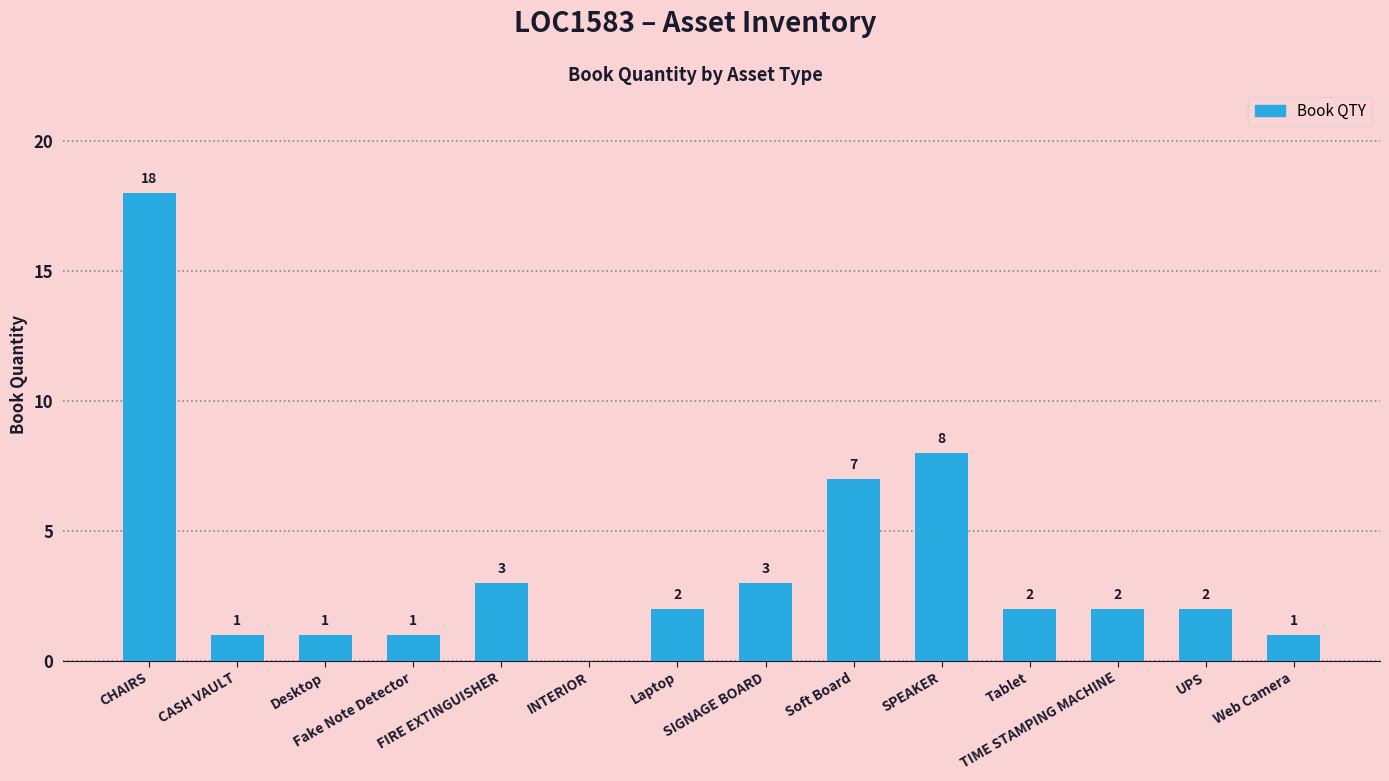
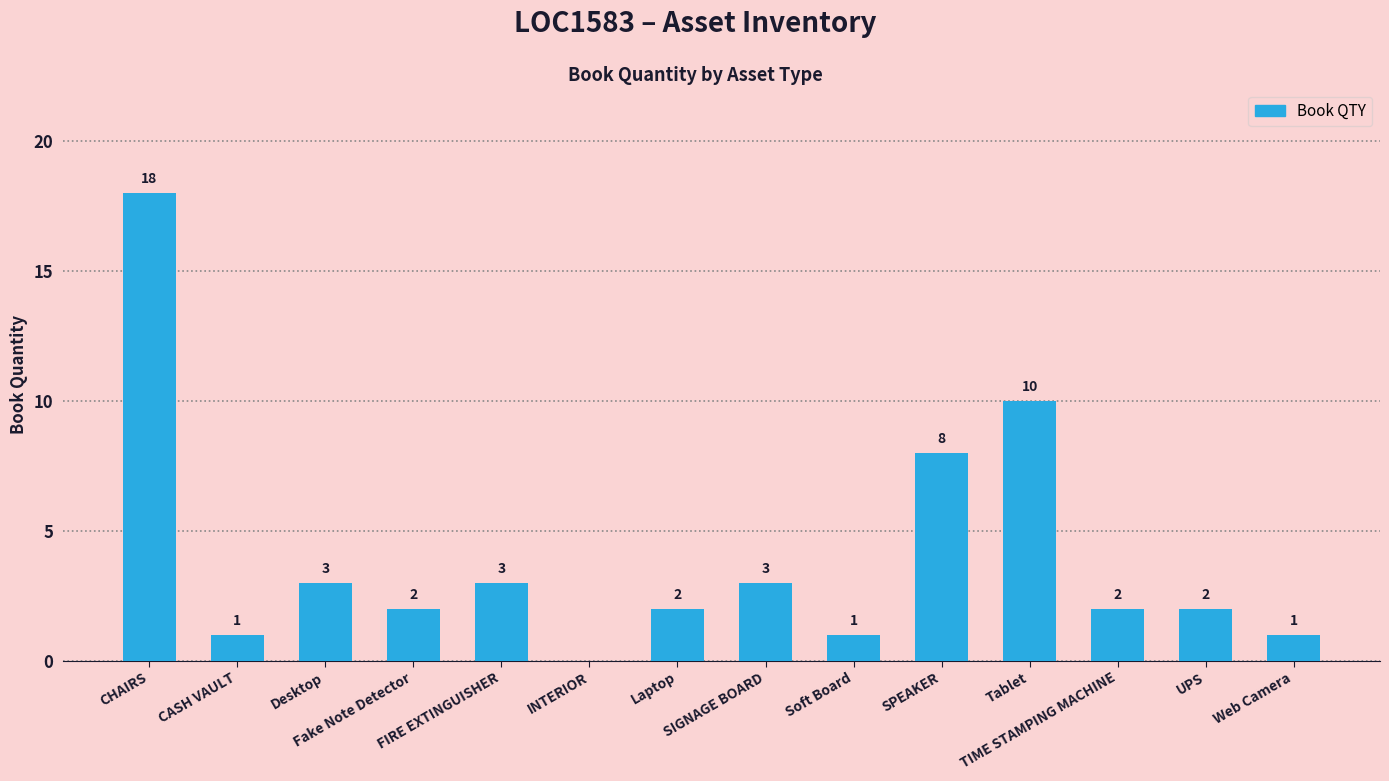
Desktop: 1 -> 3
Fake Note Detector: 1 -> 2
Soft Board: 7 -> 1
Tablet: 2 -> 10
